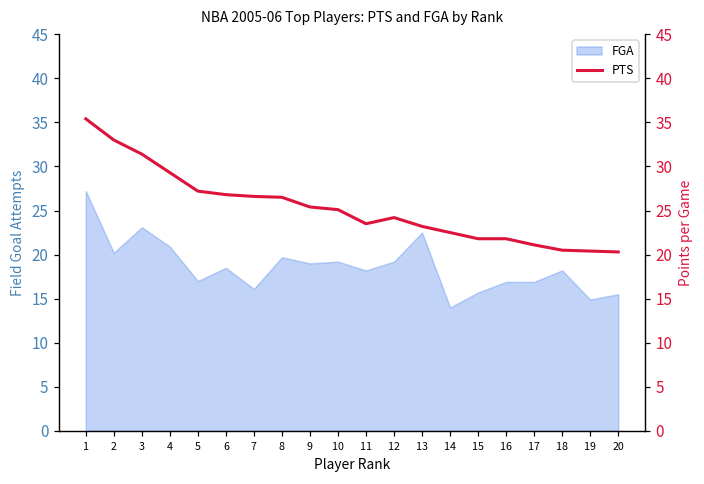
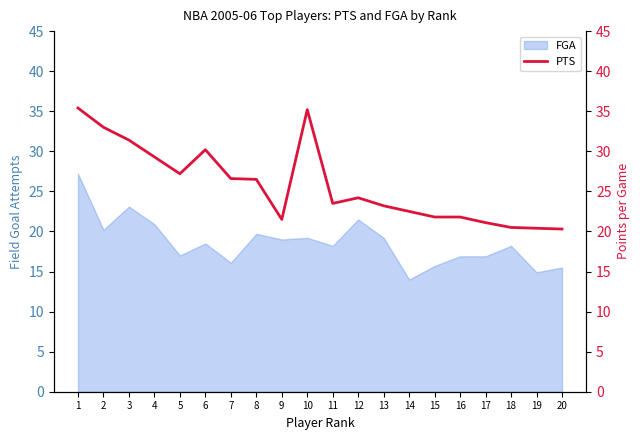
FGA, 12: 19 -> 22
FGA, 13: 23 -> 19
PTS, 6: 27 -> 30
PTS, 9: 25 -> 22
PTS, 10: 25 -> 35
